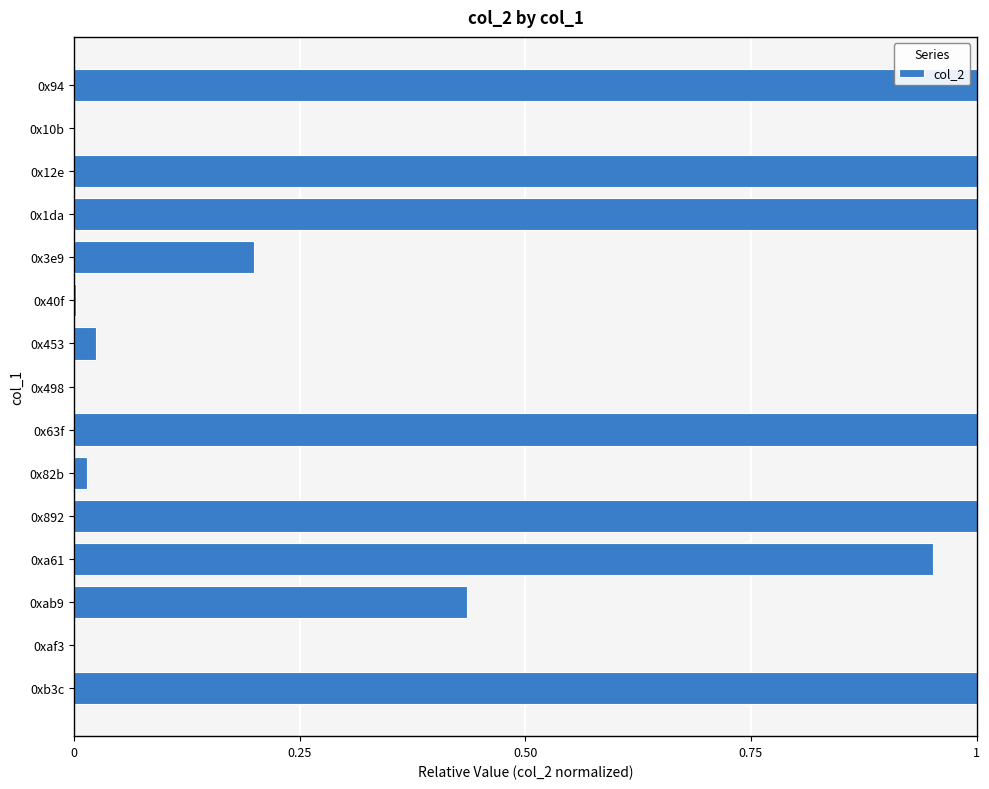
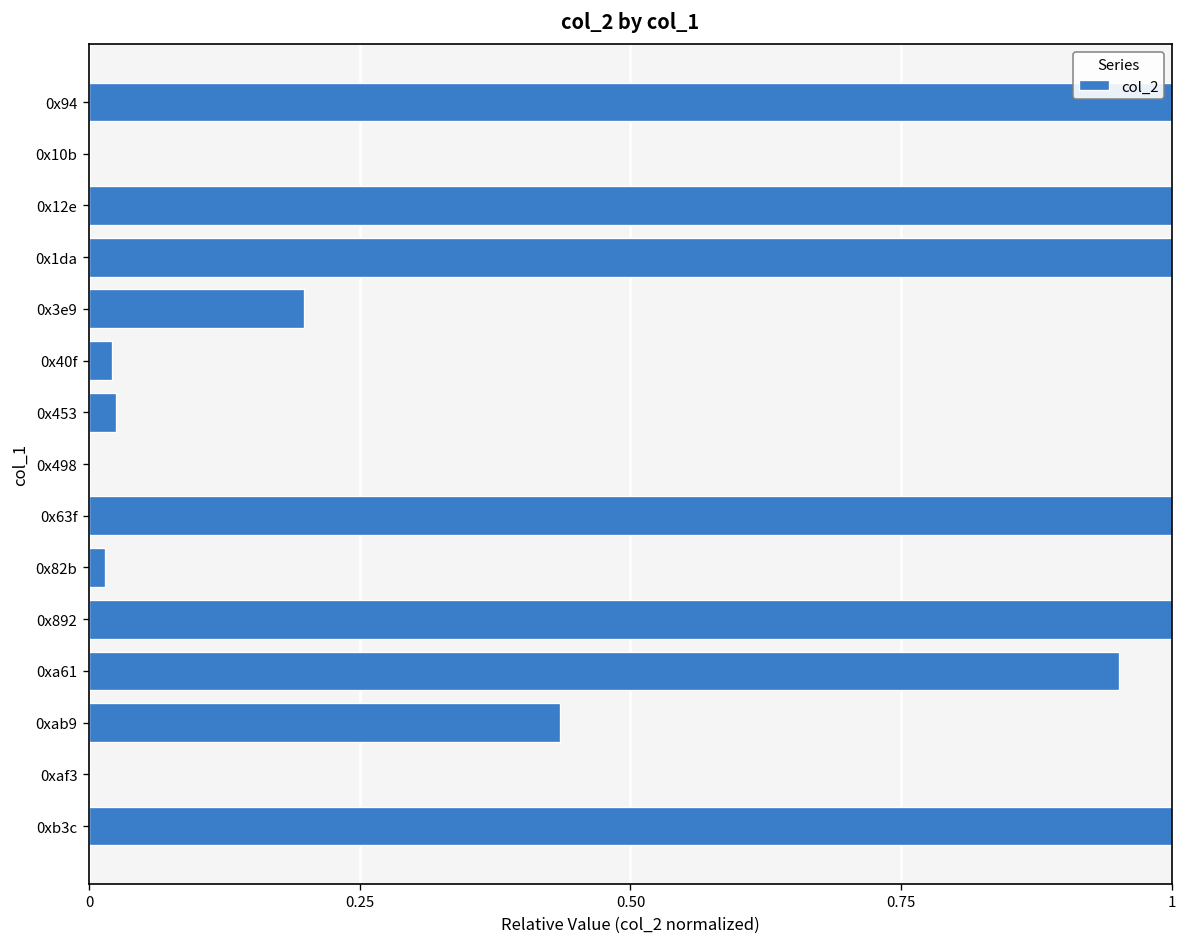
0x40f: 0.00 -> 0.02
